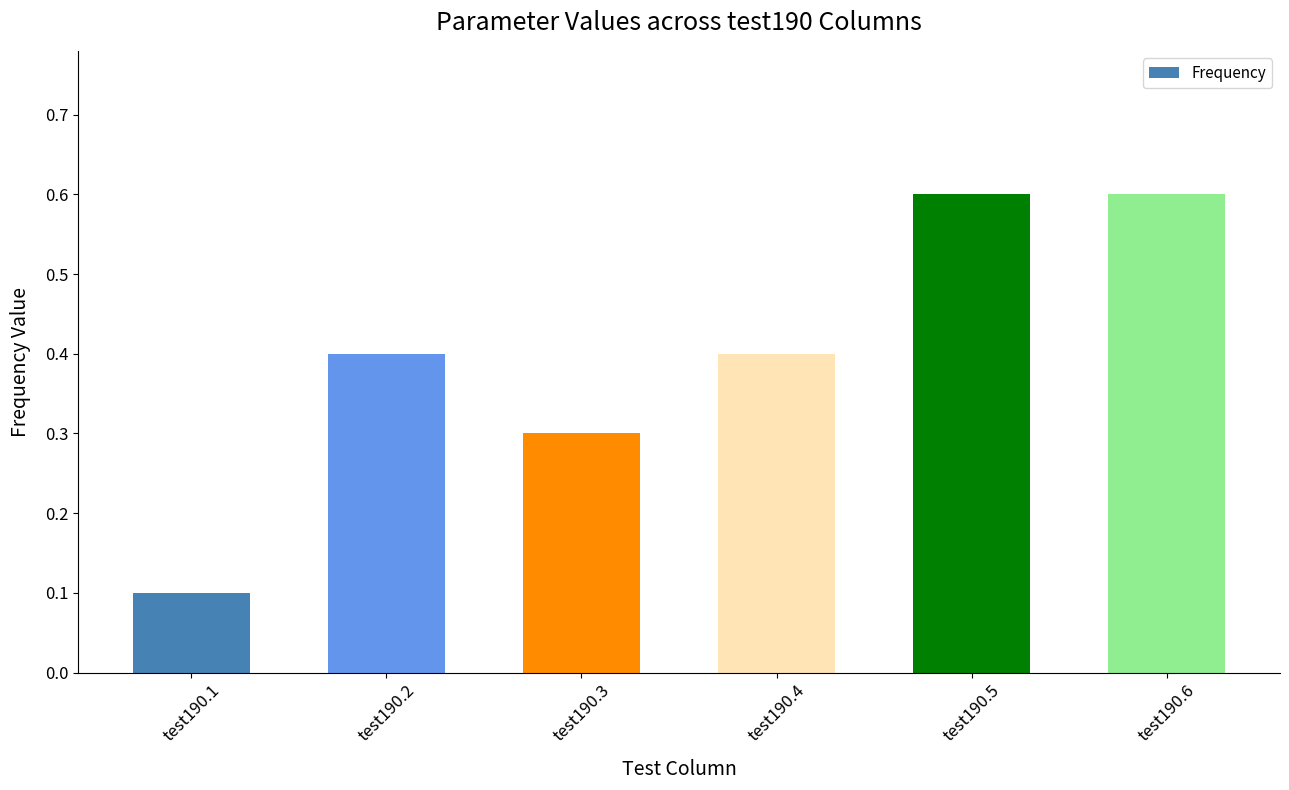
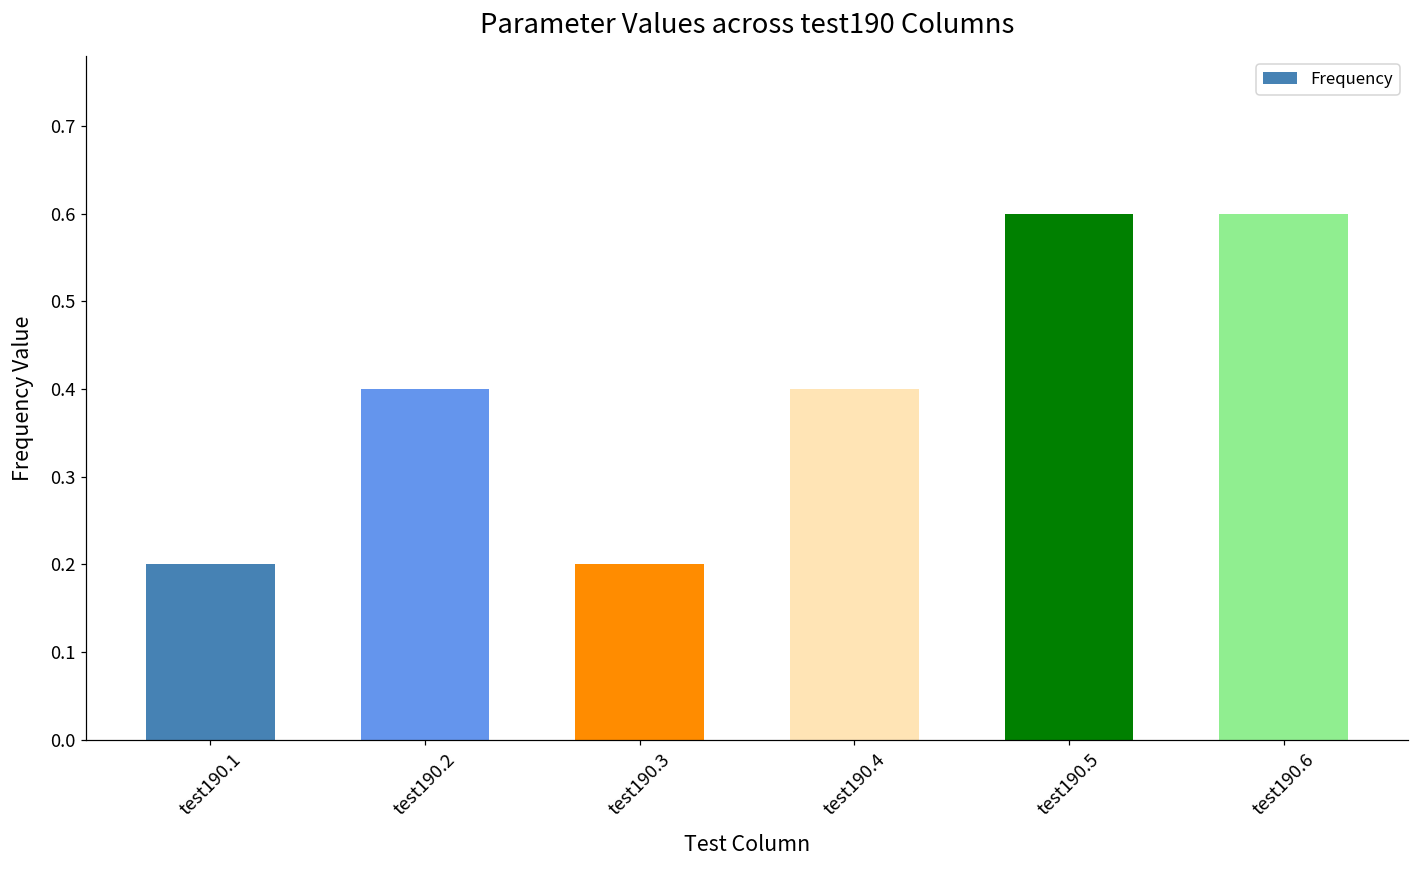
test190.1: 0.1 -> 0.2
test190.3: 0.3 -> 0.2
